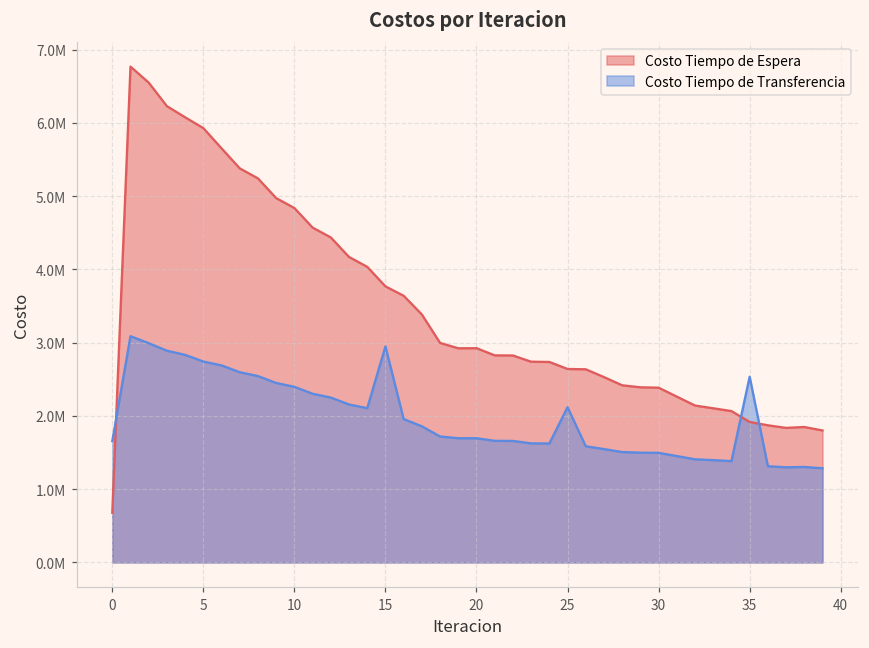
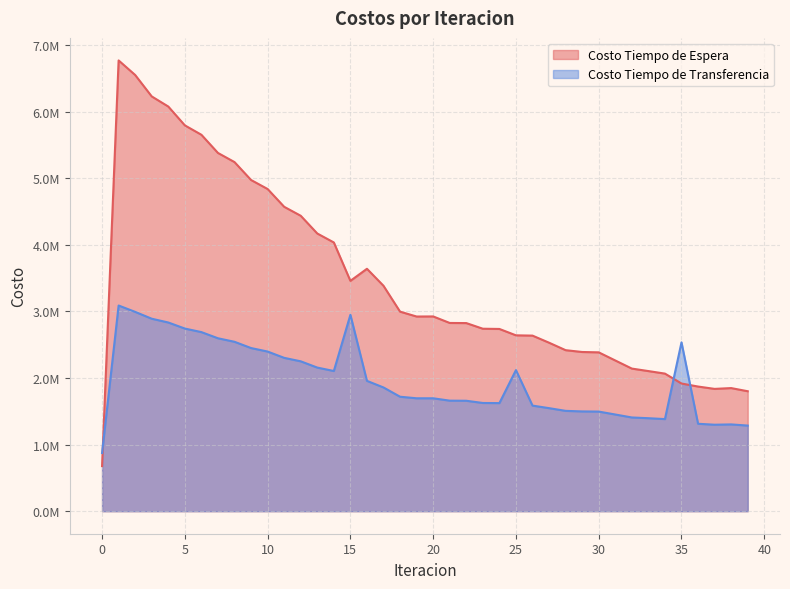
Costo Tiempo de Transferencia, 0: 1700000 -> 900000
Costo Tiempo de Espera, 5: 5900000 -> 5800000
Costo Tiempo de Espera, 15: 3800000 -> 3500000
